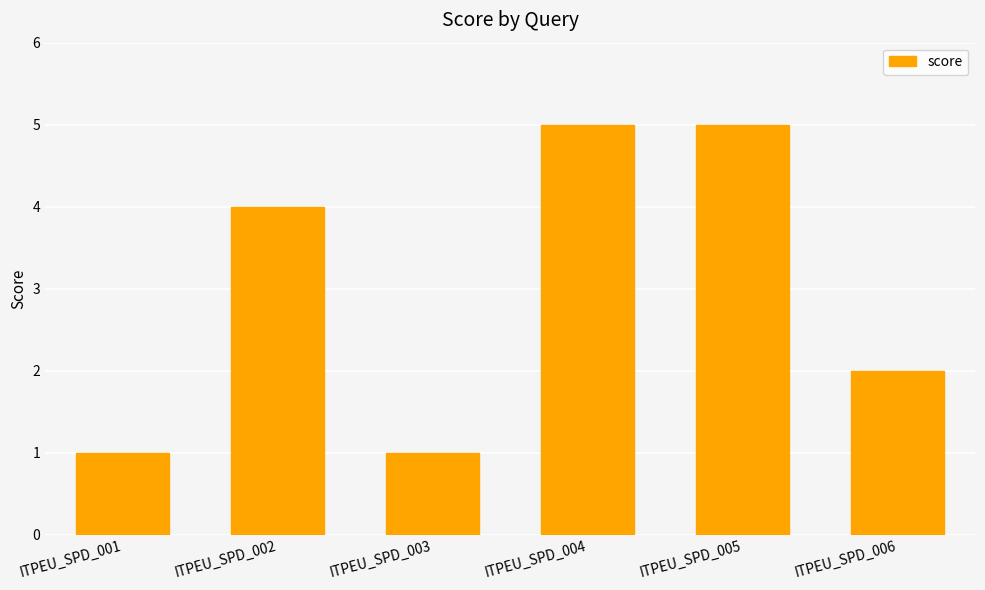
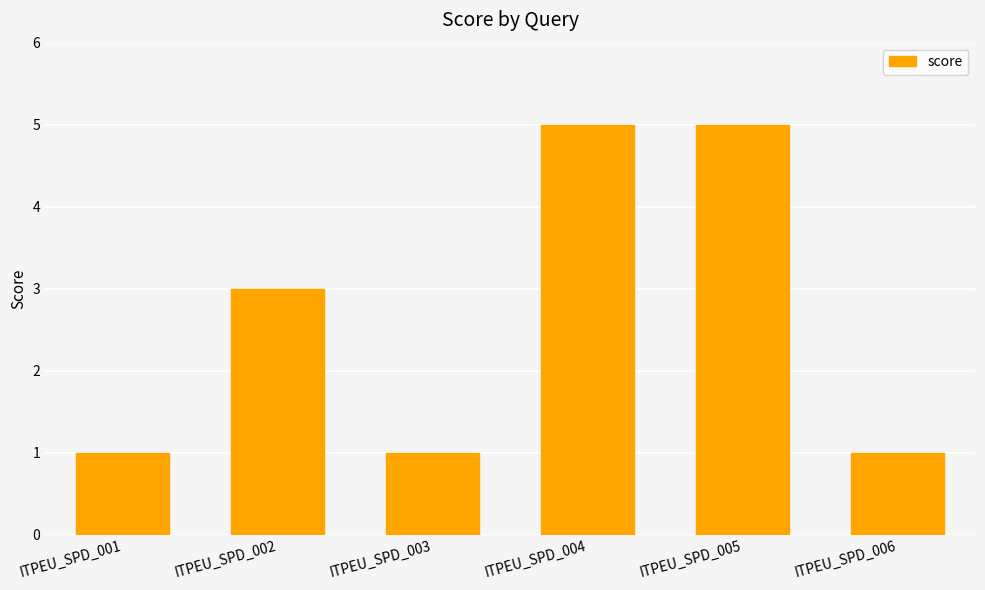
ITPEU_SPD_002: 4 -> 3
ITPEU_SPD_006: 2 -> 1
